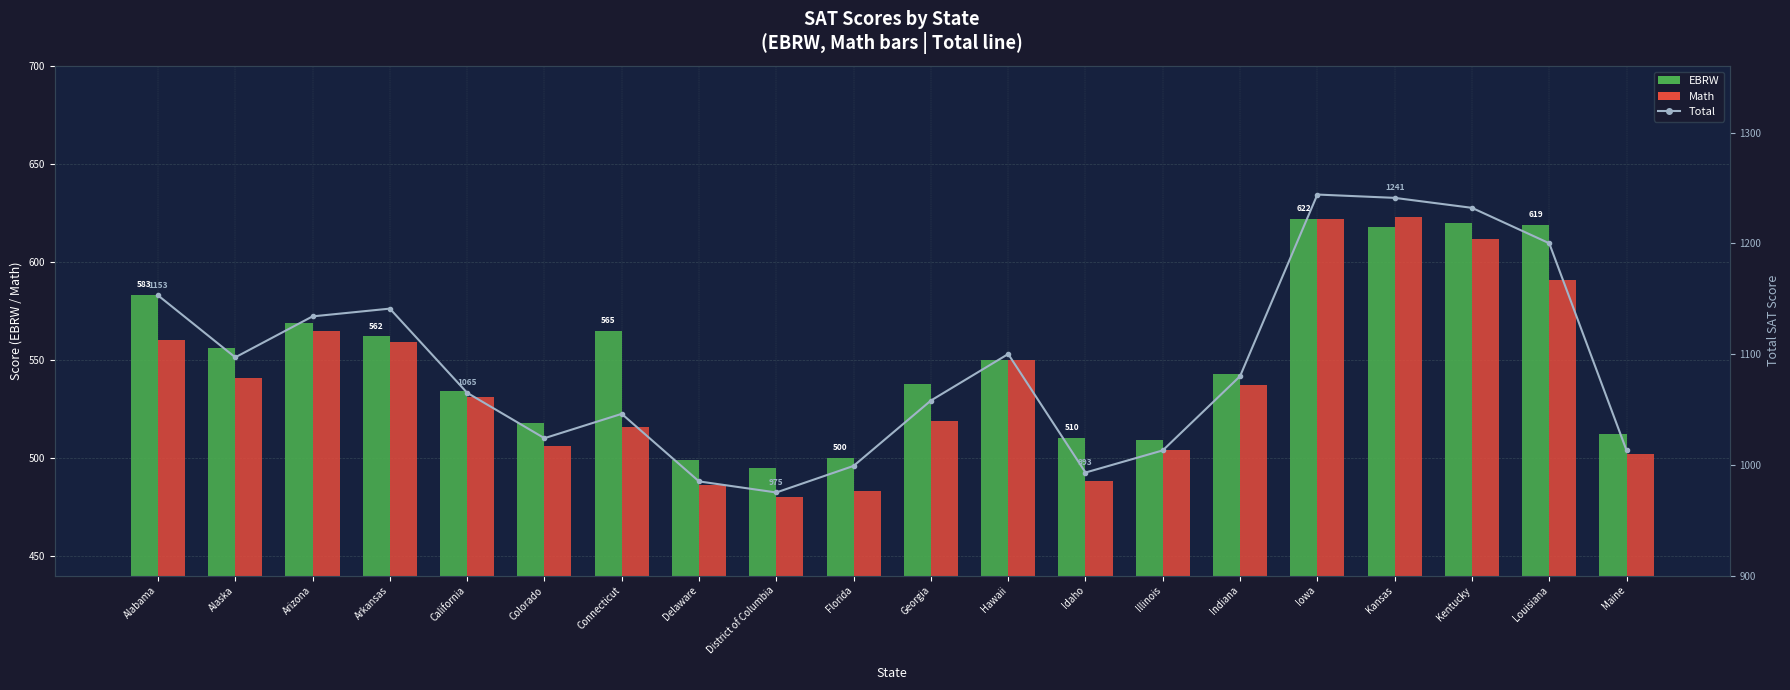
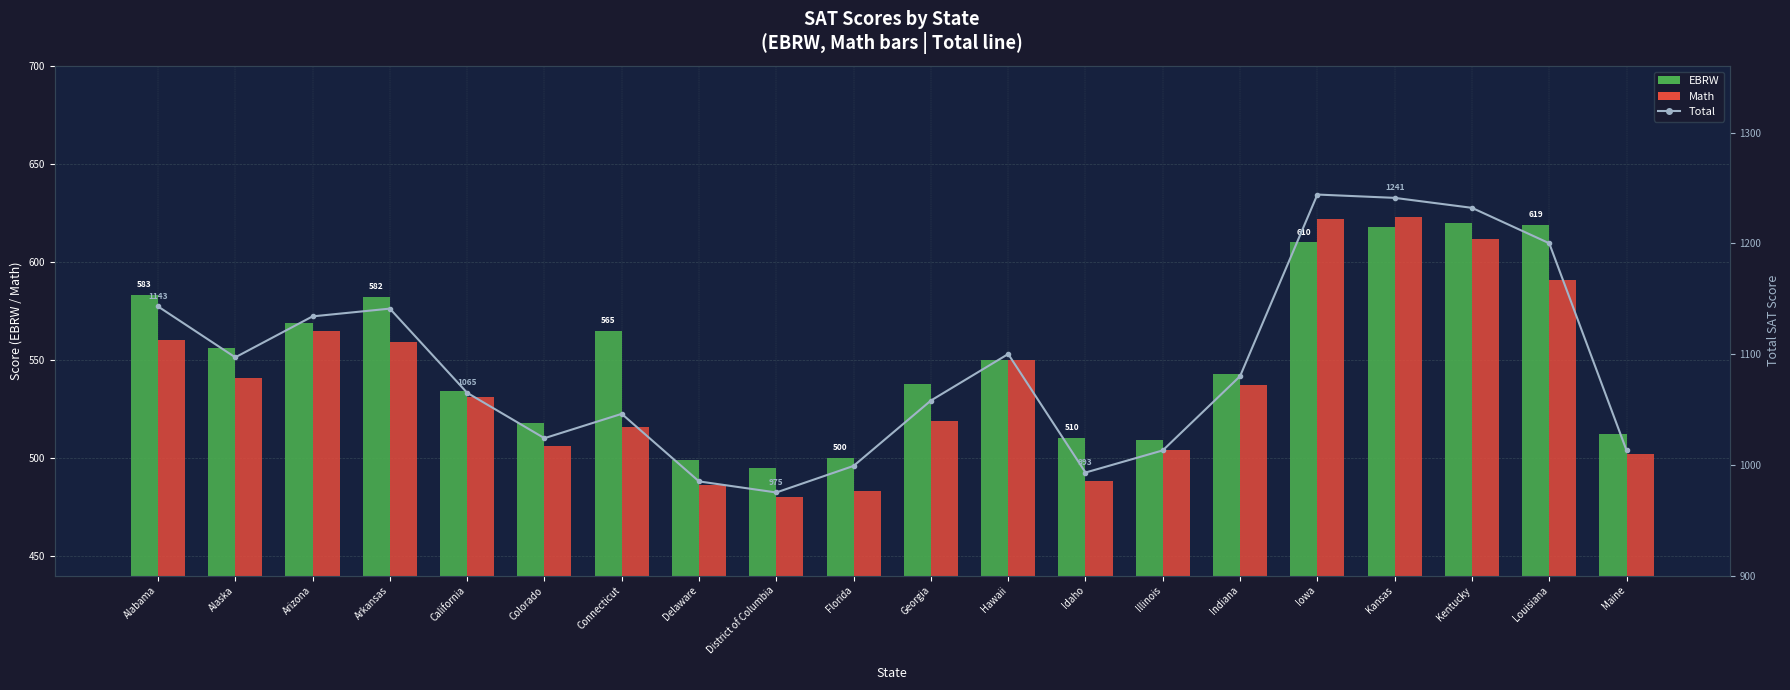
EBRW, Arkansas: 562 -> 582
EBRW, Iowa: 622 -> 610
Total, Alabama: 1153 -> 1143
